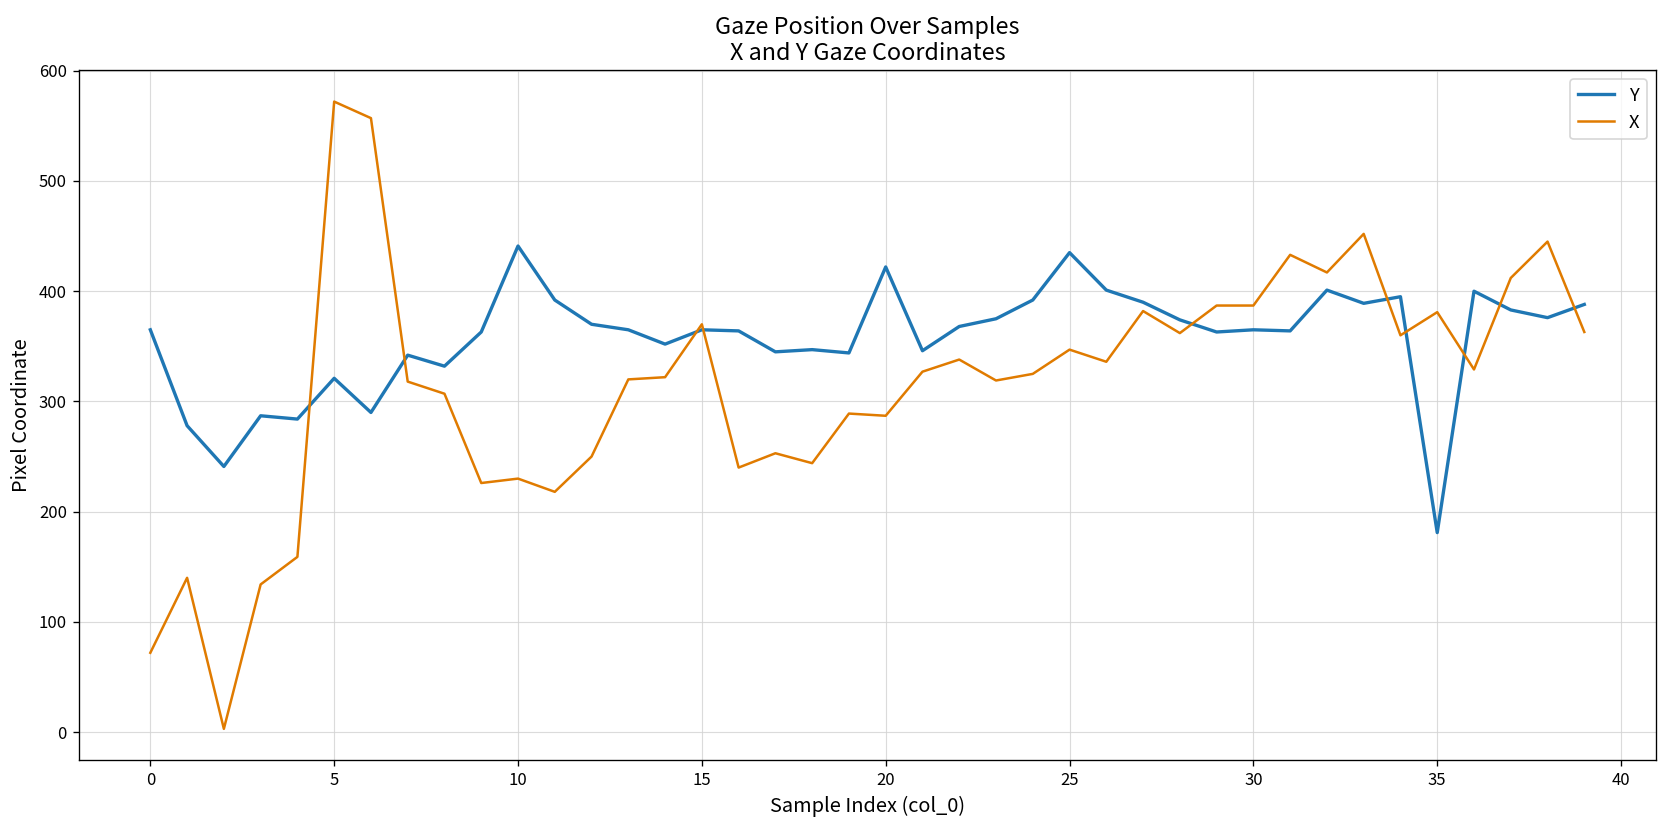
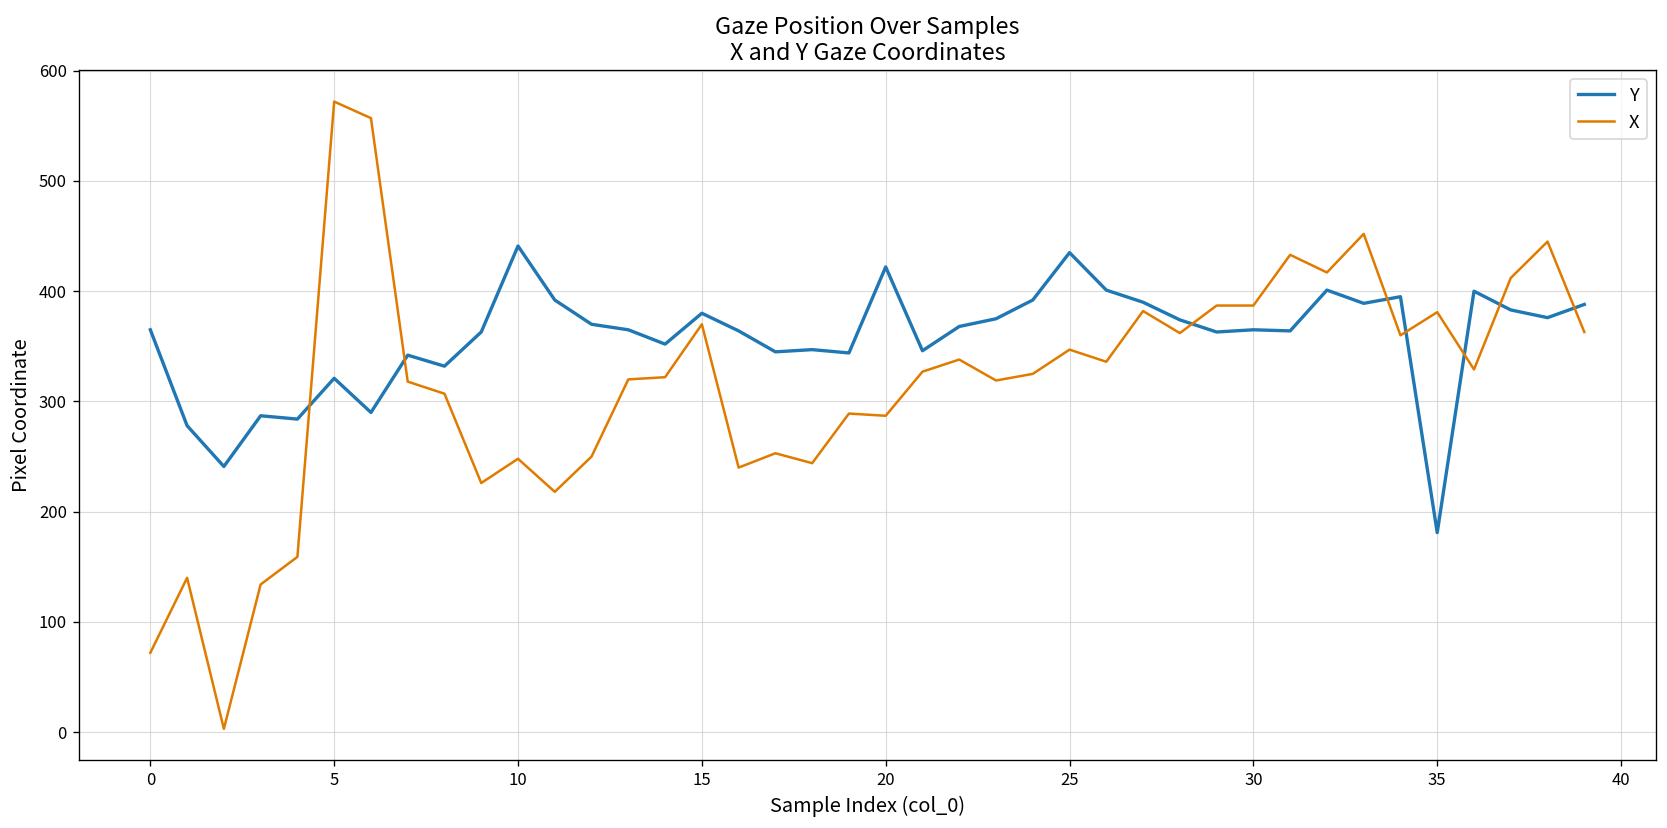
X, 10: 230 -> 250
Y, 15: 370 -> 380
